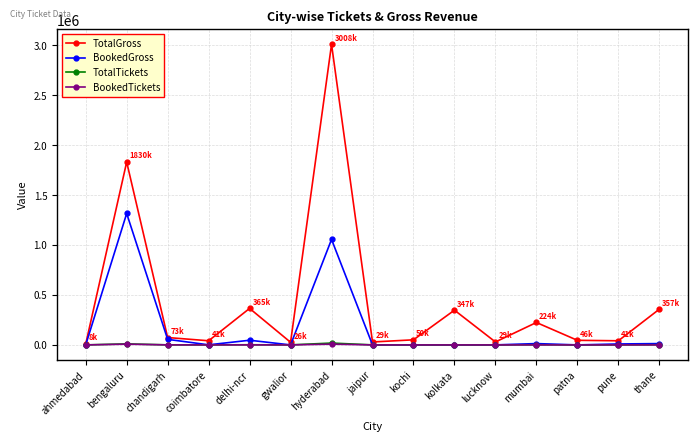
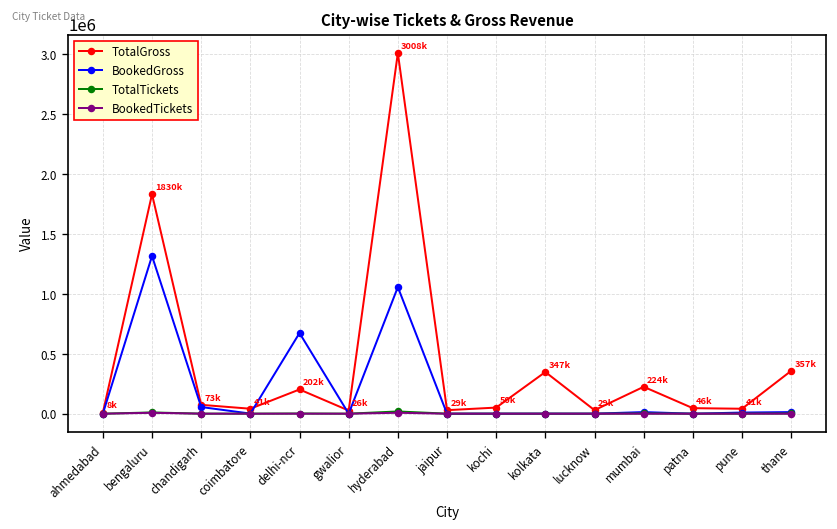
TotalGross, delhi-ncr: 365k -> 202k
BookedGross, delhi-ncr: 0 -> 700000
